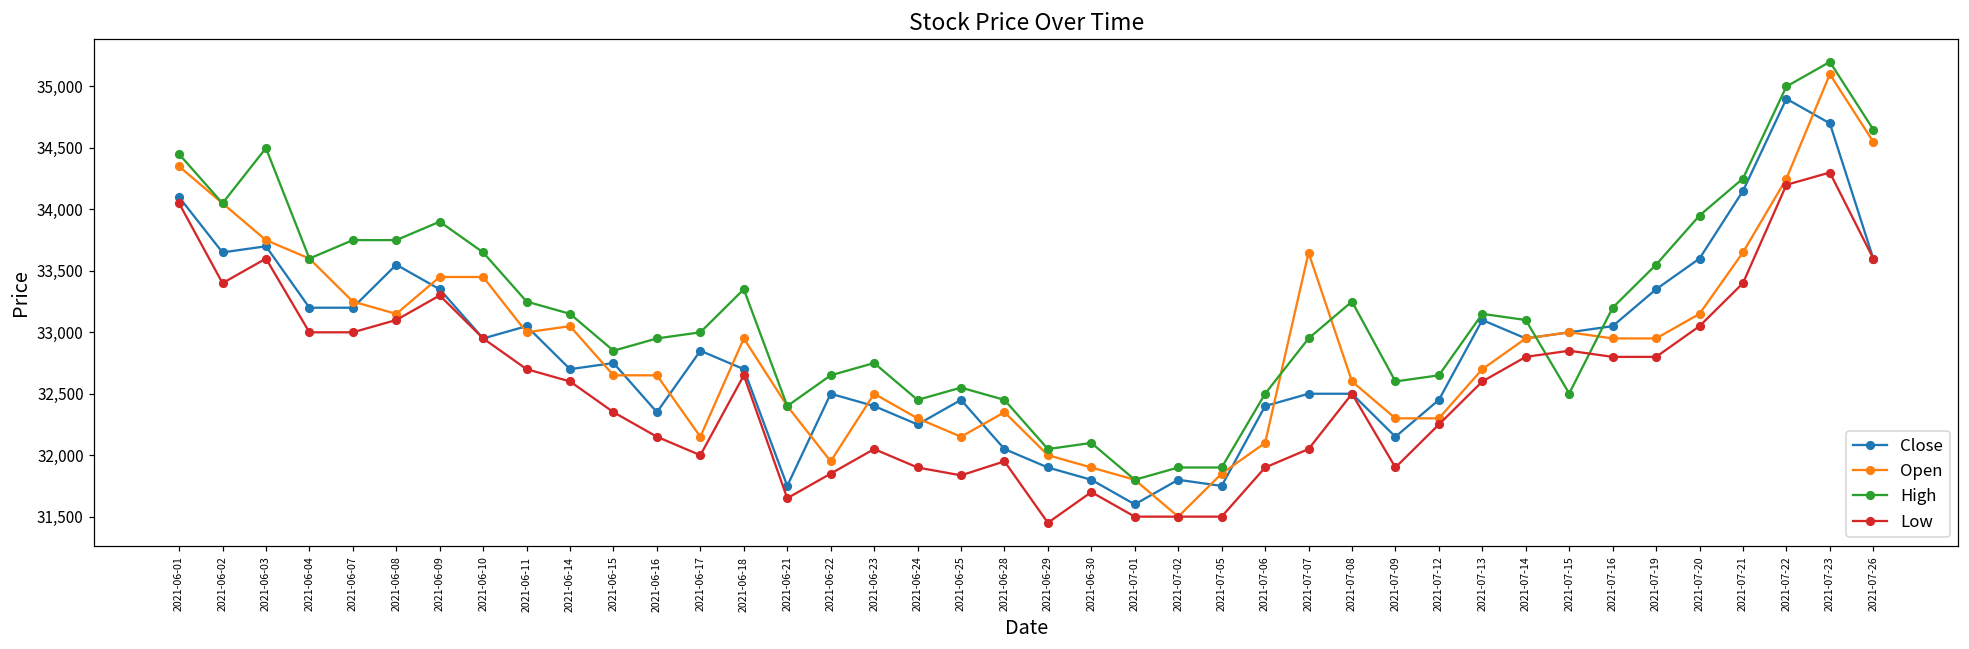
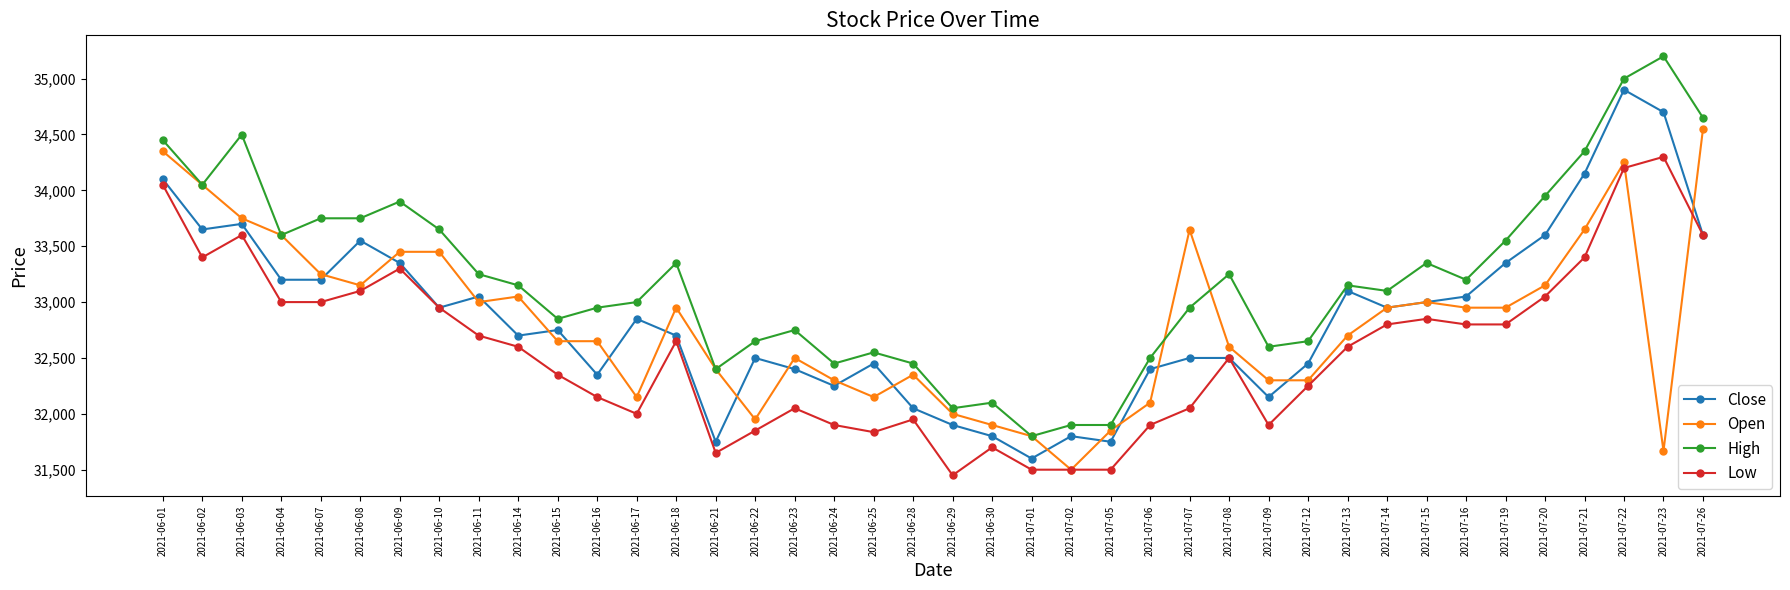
High, 2021-07-15: 32,500 -> 33,350
High, 2021-07-21: 34,250 -> 34,350
Open, 2021-07-23: 35,100 -> 31,670
